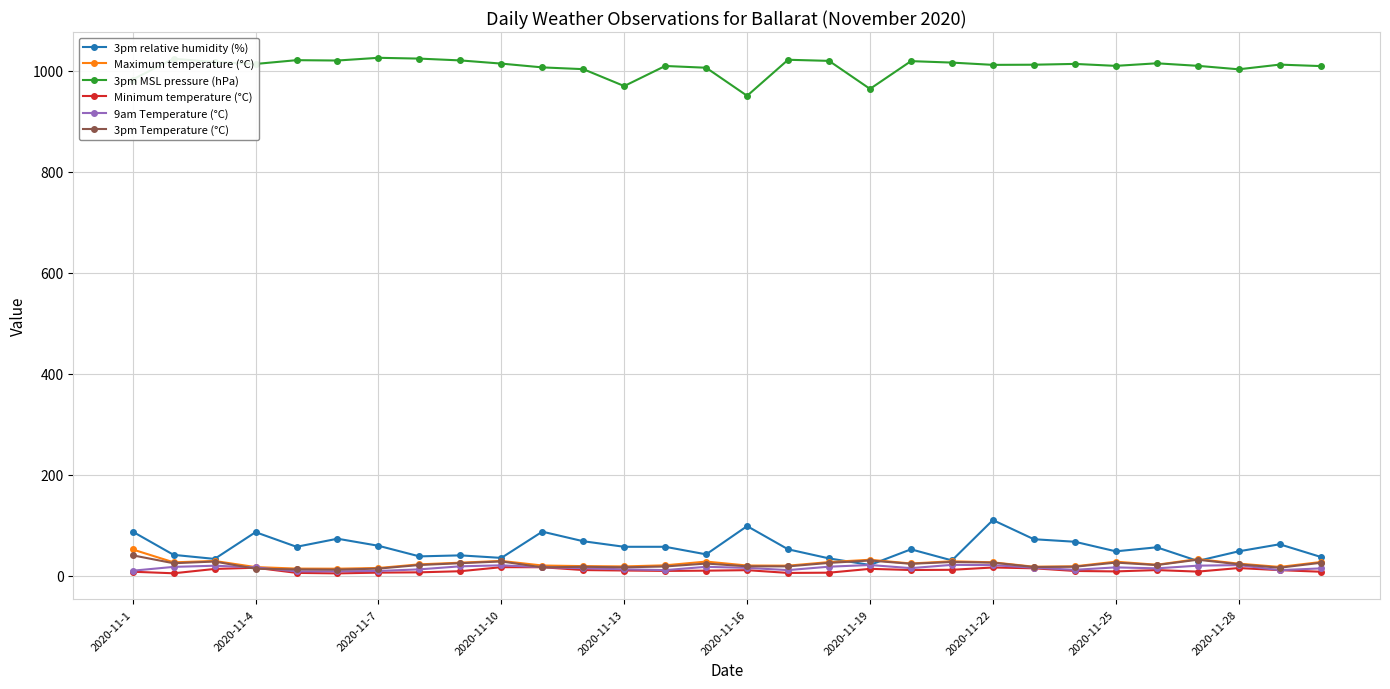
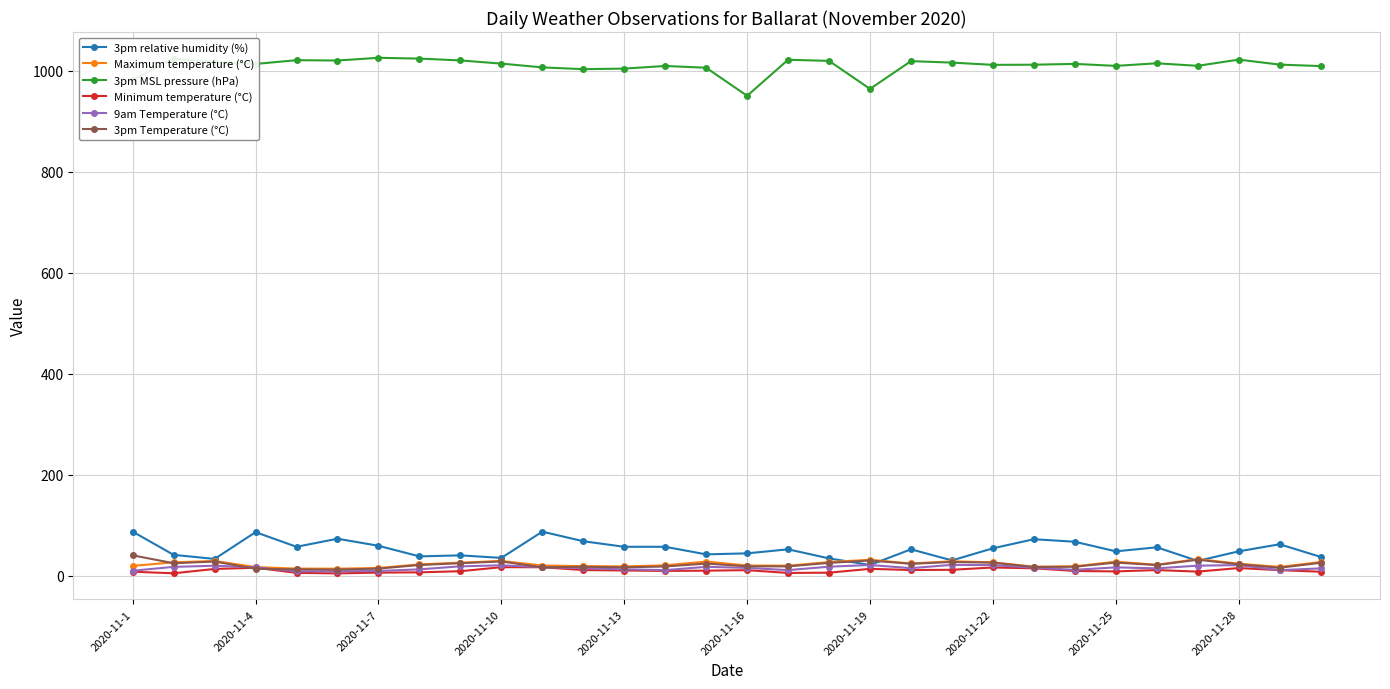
Maximum temperature (°C), 2020-11-1: 50 -> 20
3pm MSL pressure (hPa), 2020-11-13: 970 -> 1000
3pm relative humidity (%), 2020-11-16: 100 -> 40
3pm relative humidity (%), 2020-11-22: 110 -> 50
3pm MSL pressure (hPa), 2020-11-28: 1000 -> 1020
